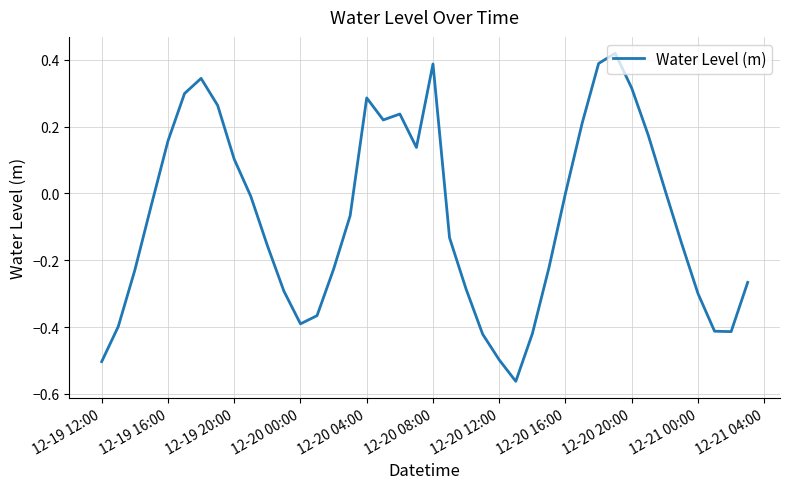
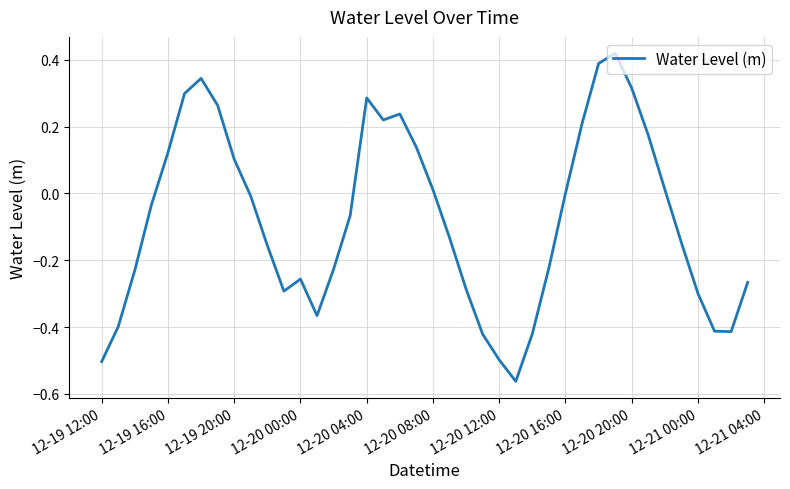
12-19 16:00: 0.16 -> 0.12
12-20 00:00: -0.39 -> -0.26
12-20 08:00: 0.39 -> 0.01
